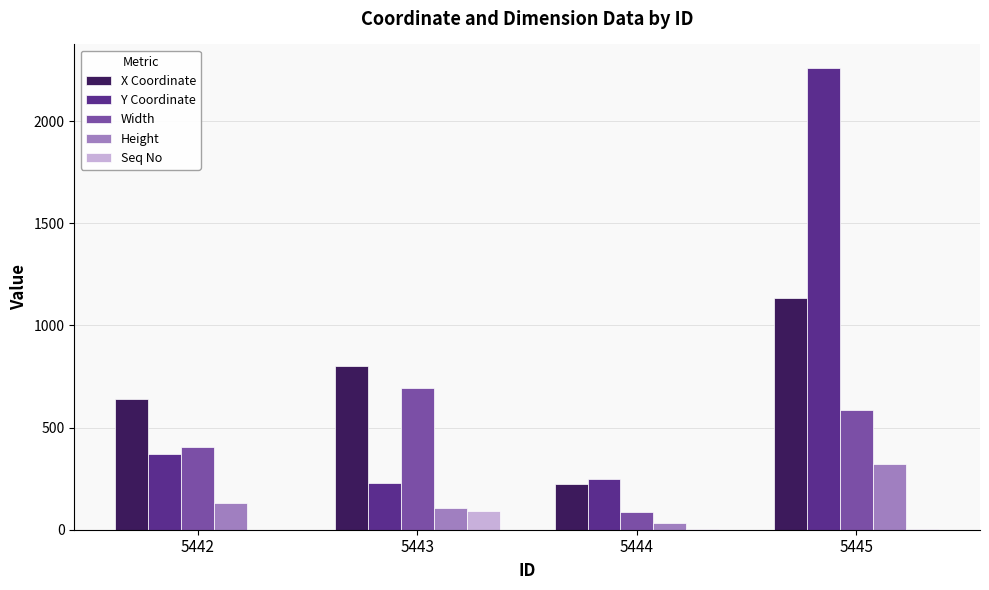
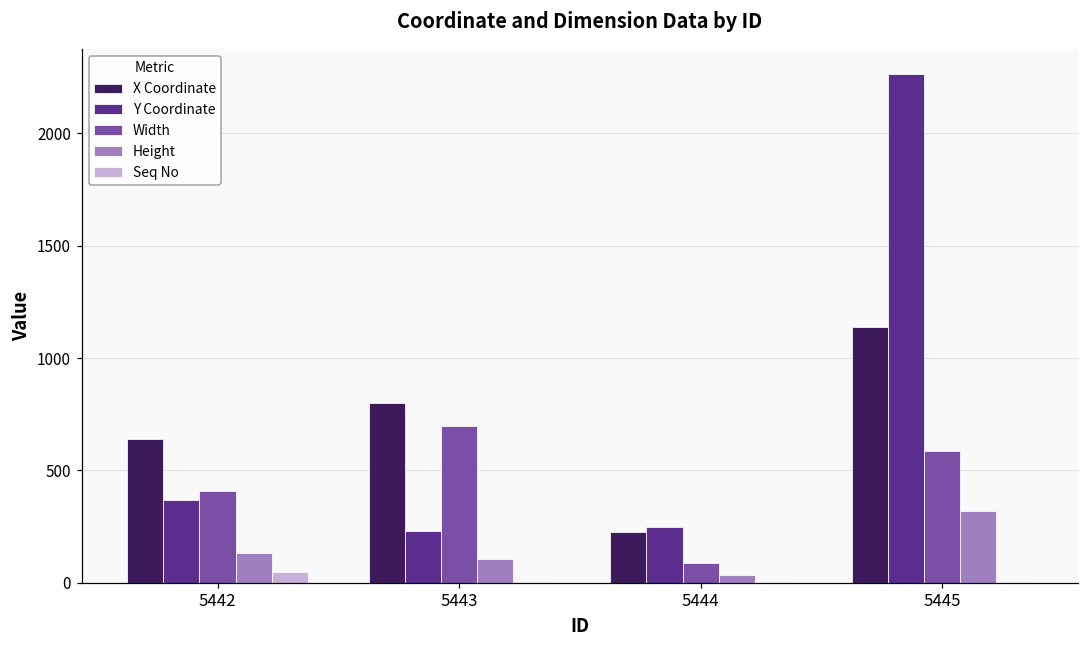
Seq No, 5442: 0 -> 50
Seq No, 5443: 90 -> 0
